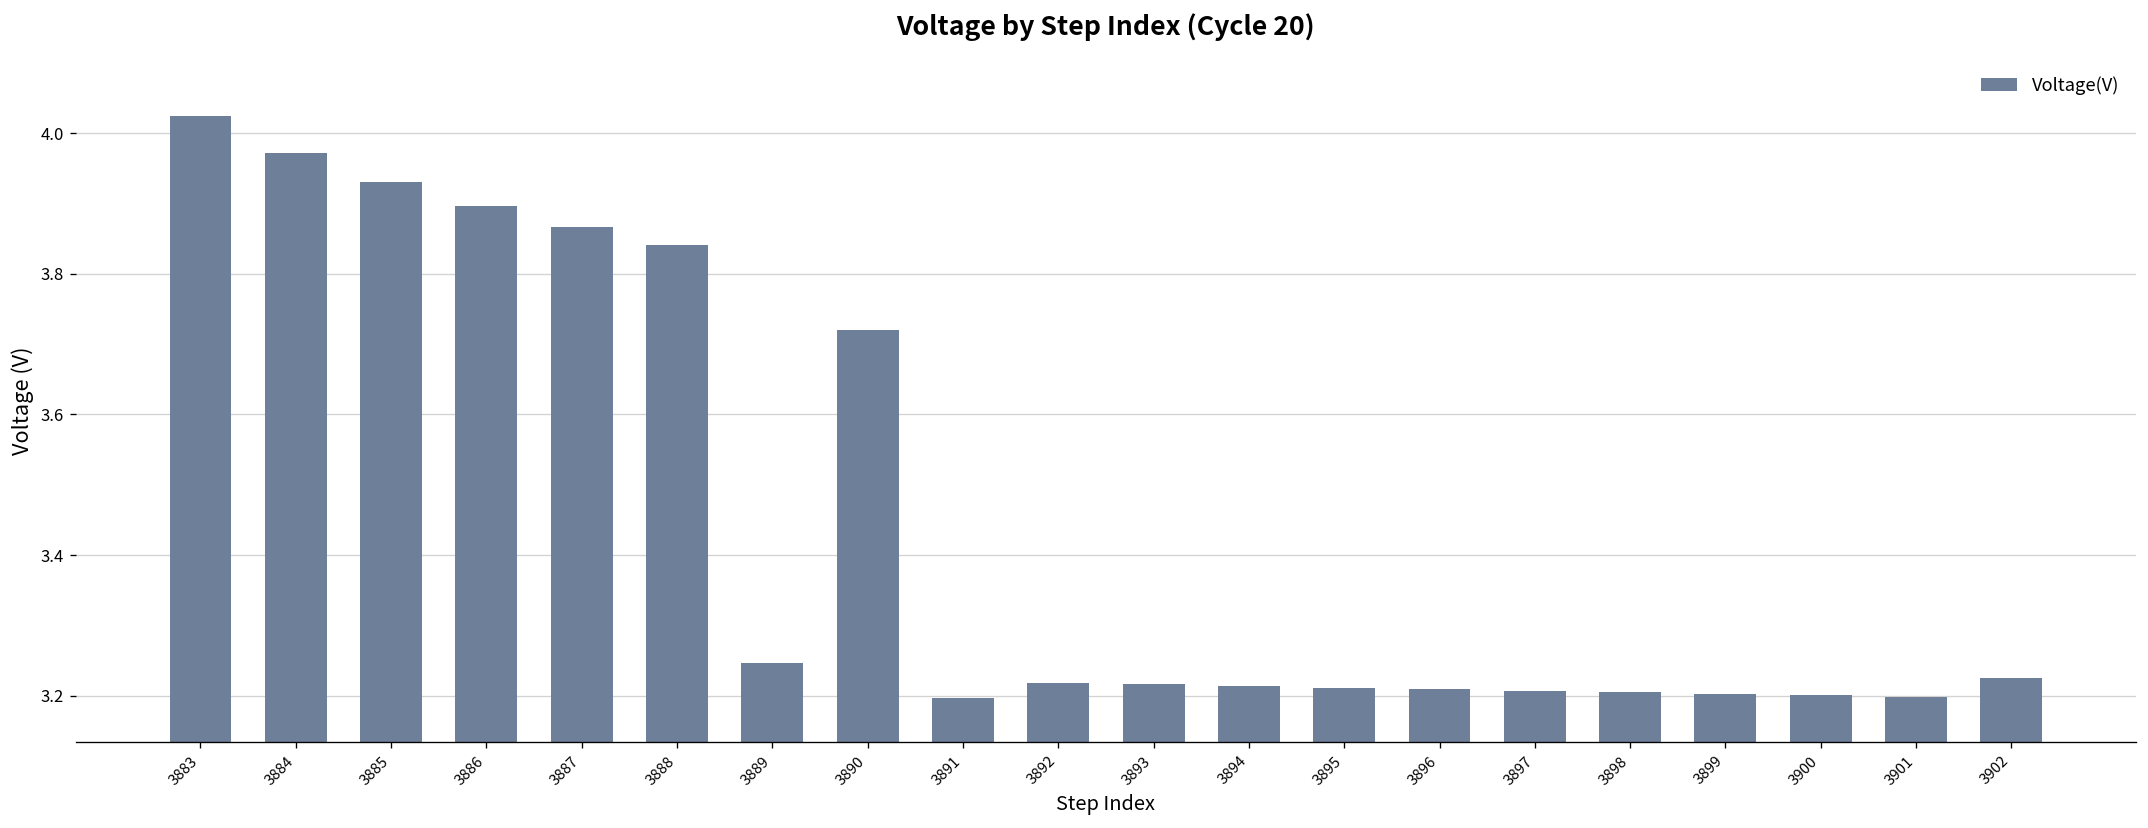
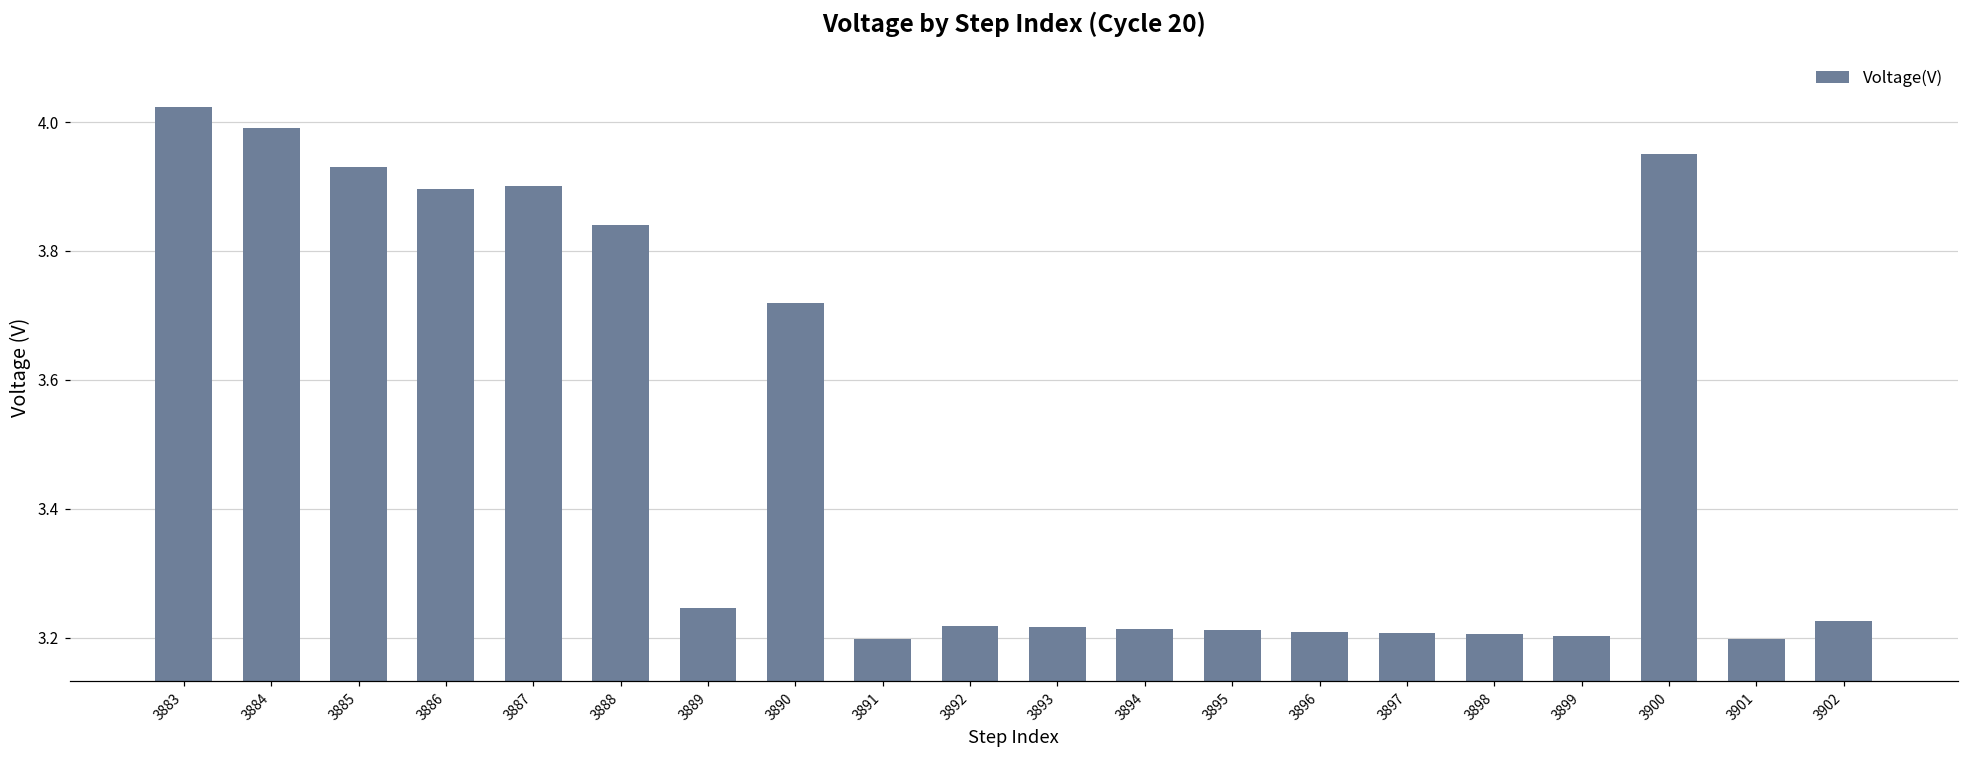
3884: 3.97 -> 3.99
3887: 3.87 -> 3.90
3900: 3.20 -> 3.95
